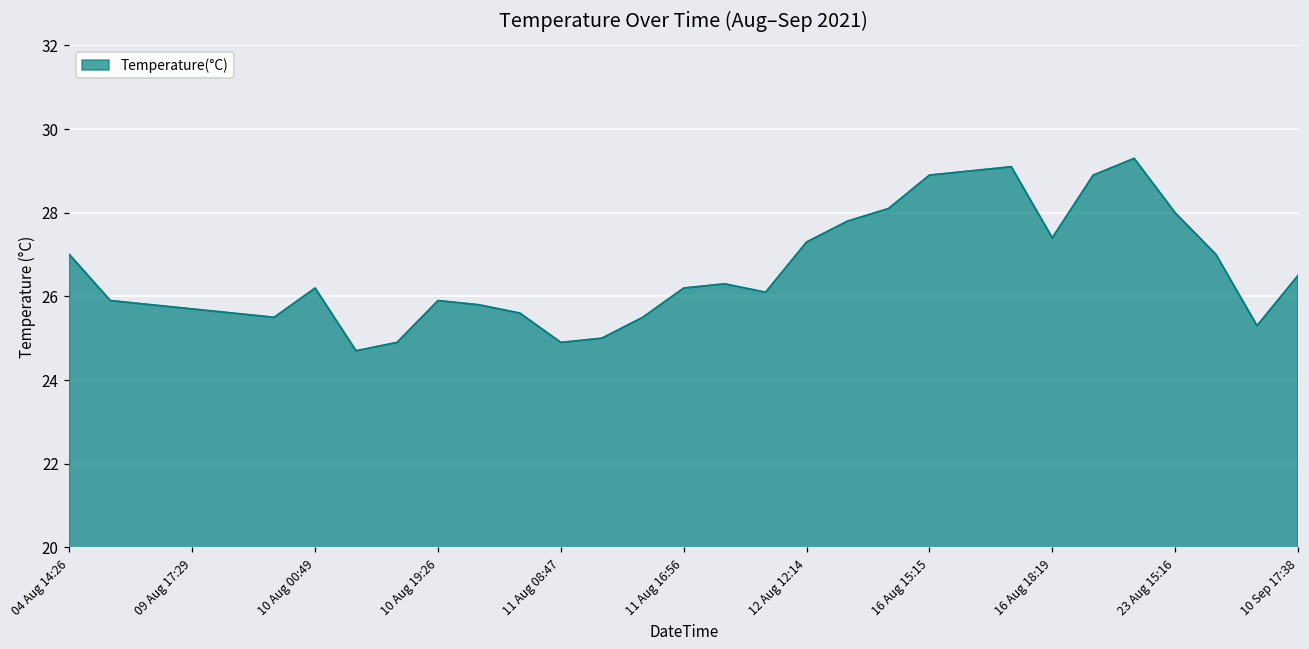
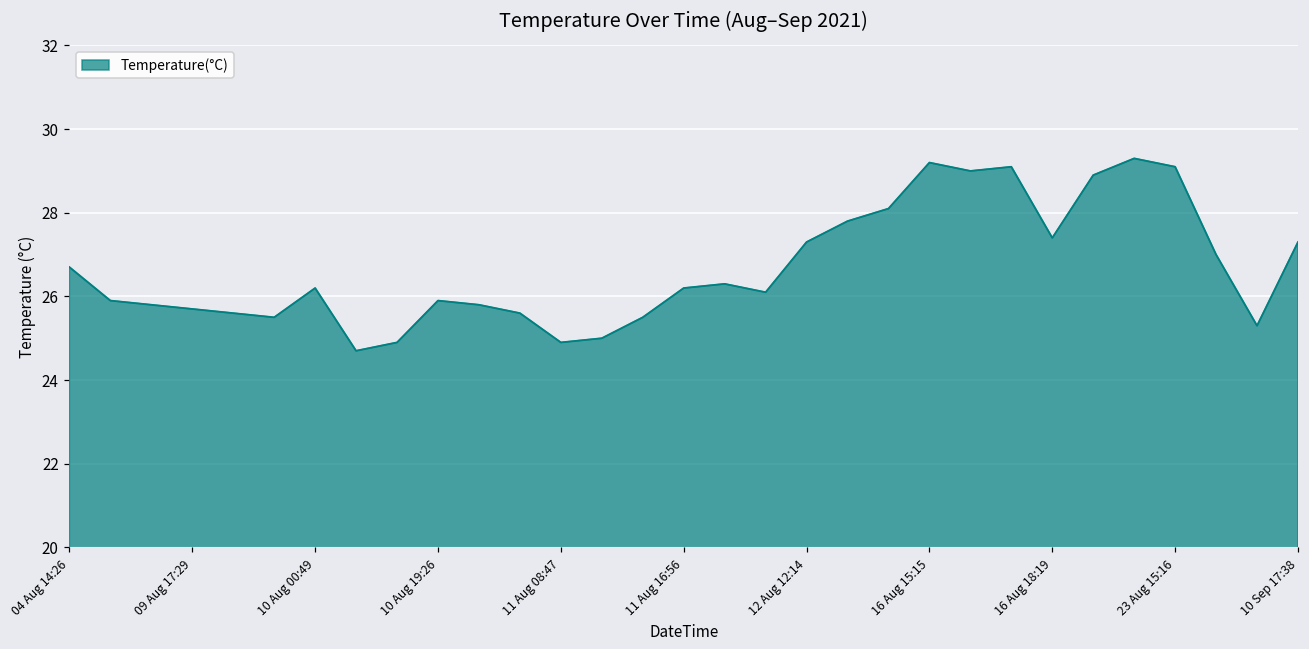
04 Aug 14:26: 27.0 -> 26.7
16 Aug 15:15: 28.9 -> 29.2
23 Aug 15:16: 28.0 -> 29.1
10 Sep 17:38: 26.5 -> 27.3
